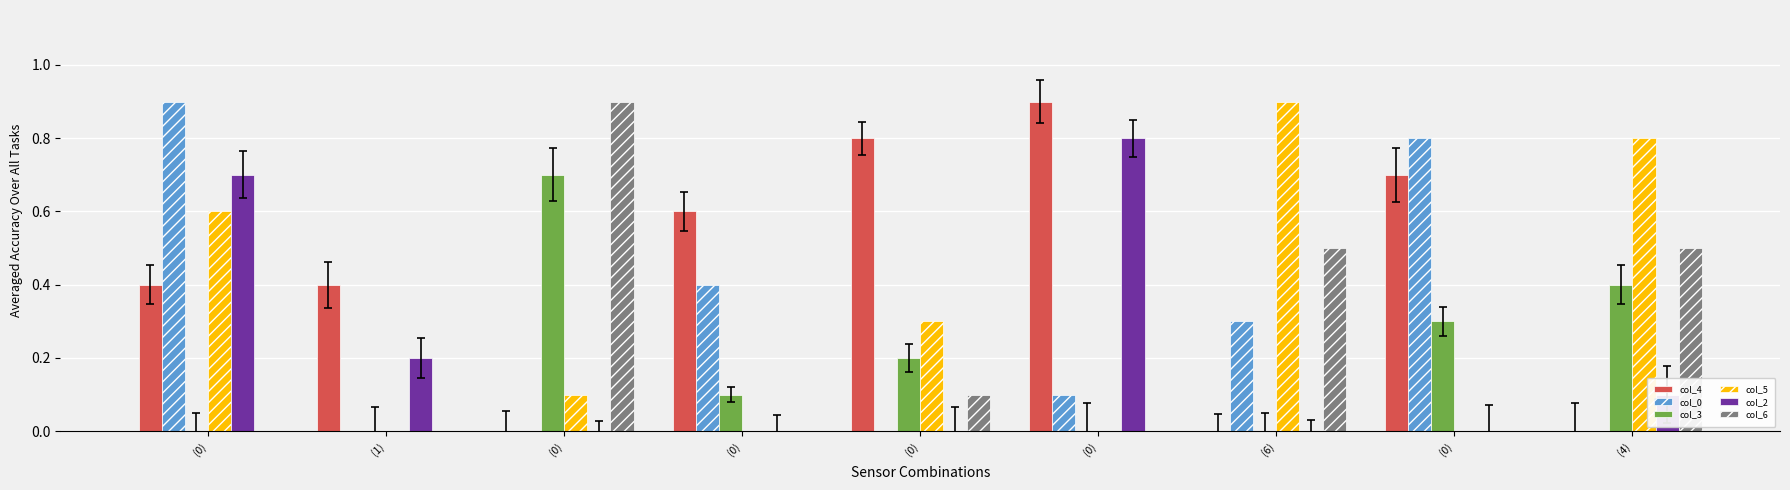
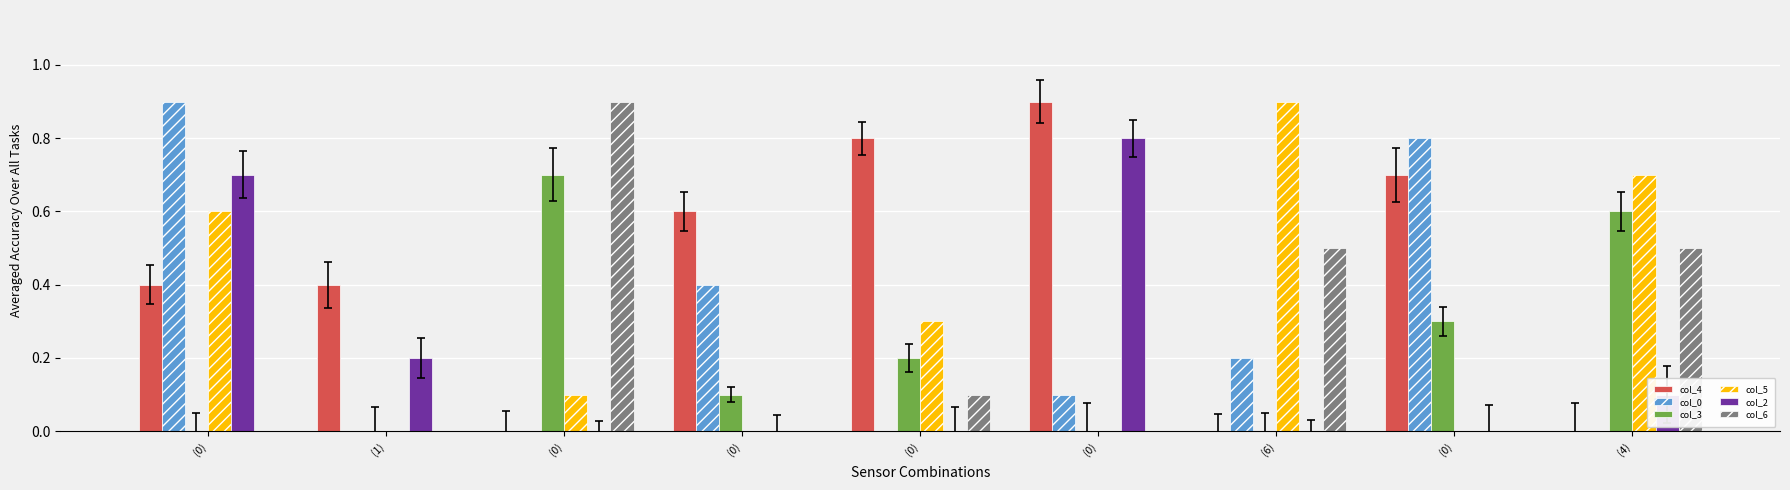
col_0, (6): 0.30 -> 0.20
col_3, (4): 0.40 -> 0.60
col_5, (4): 0.80 -> 0.70
